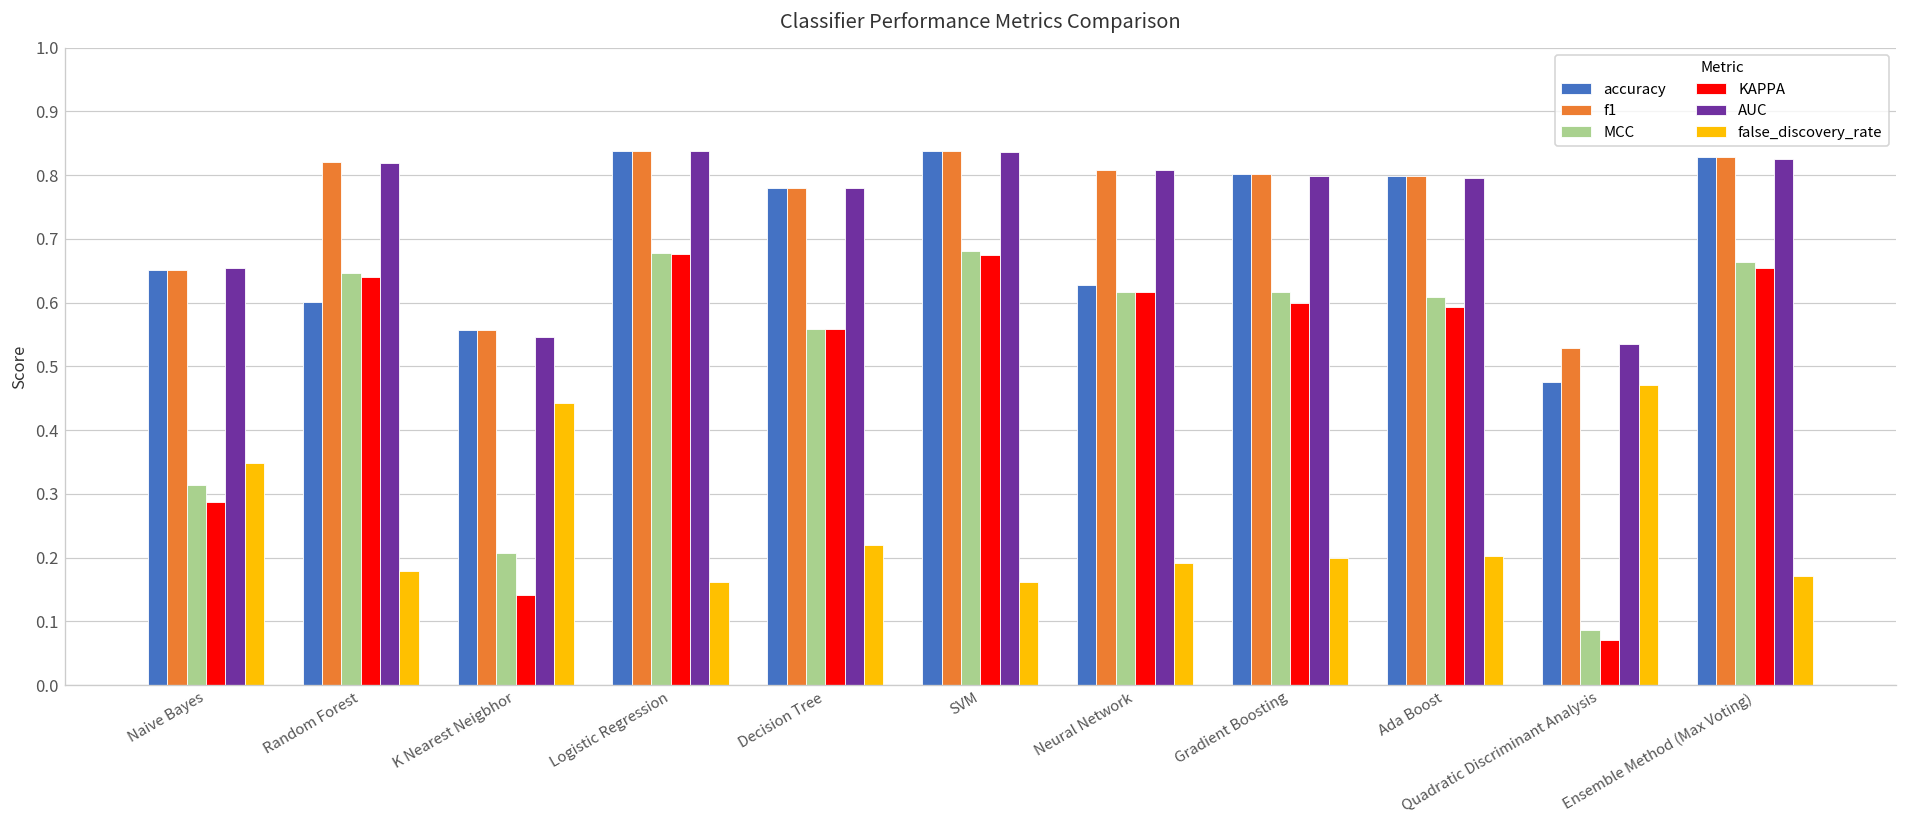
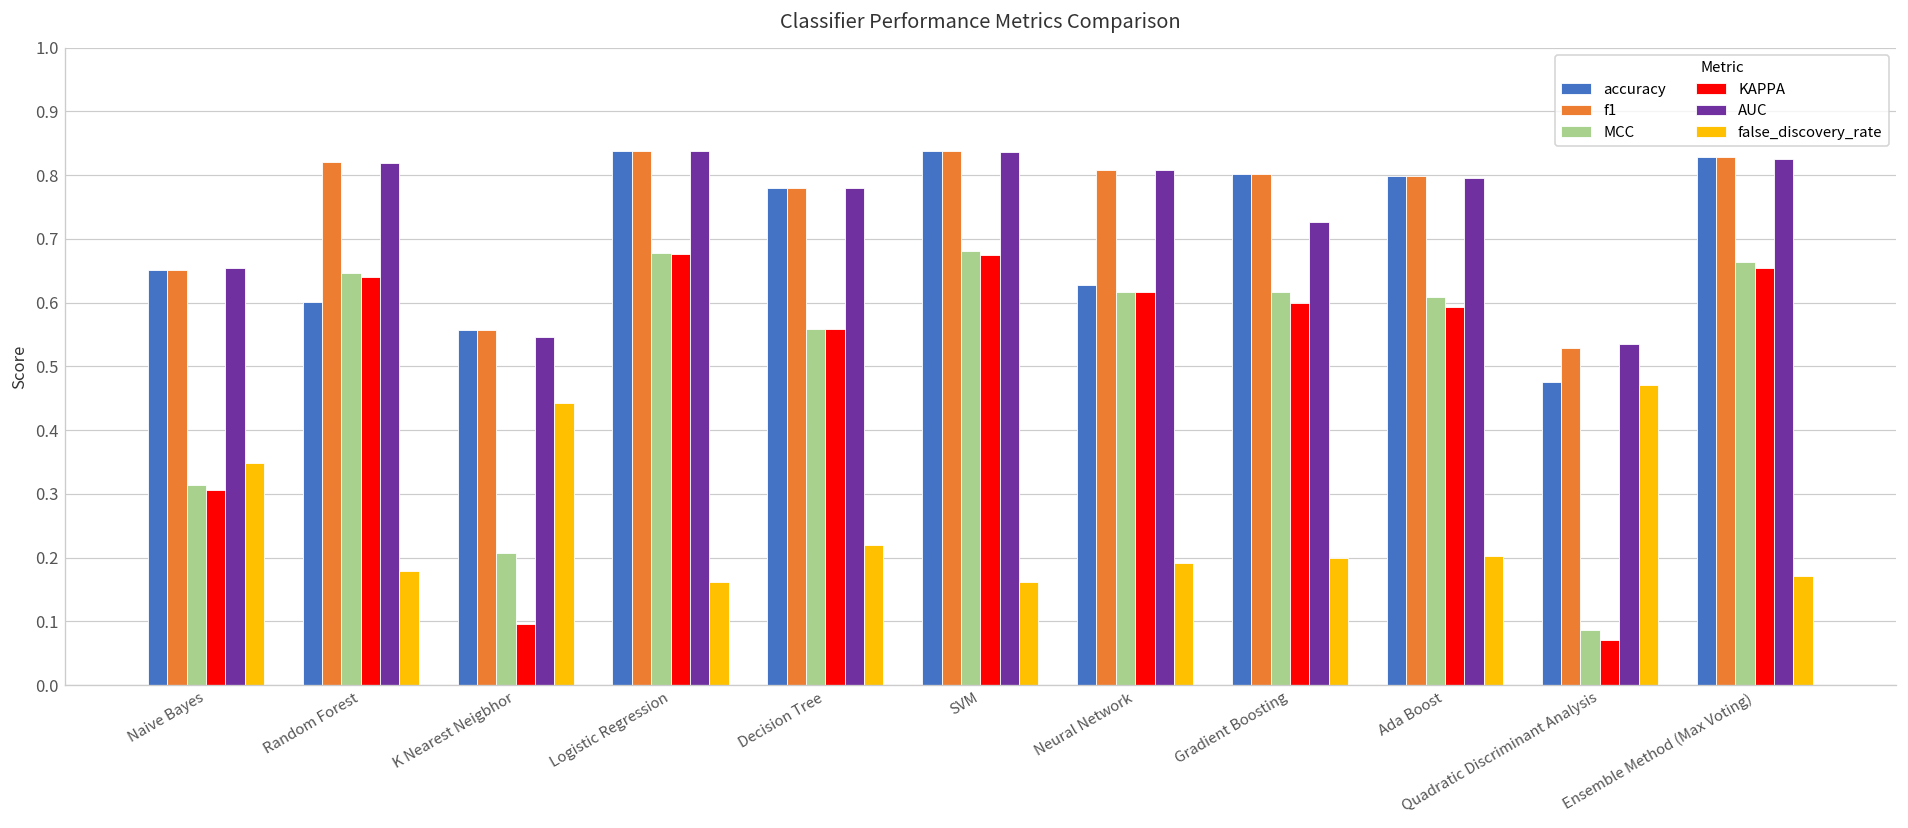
KAPPA, Naive Bayes: 0.29 -> 0.31
KAPPA, K Nearest Neigbhor: 0.14 -> 0.10
AUC, Gradient Boosting: 0.80 -> 0.73
